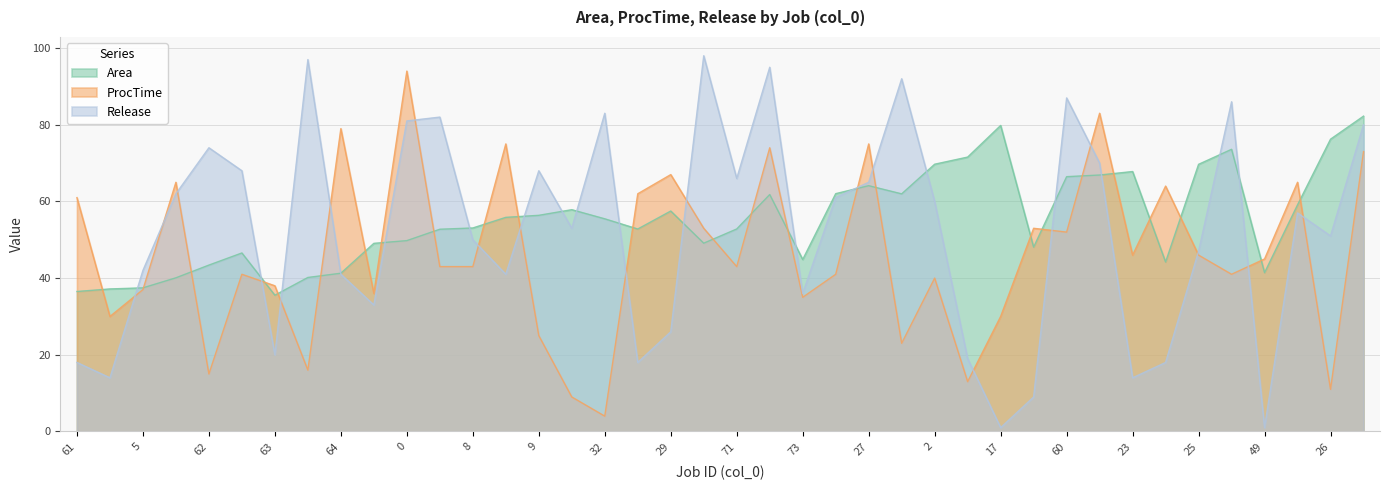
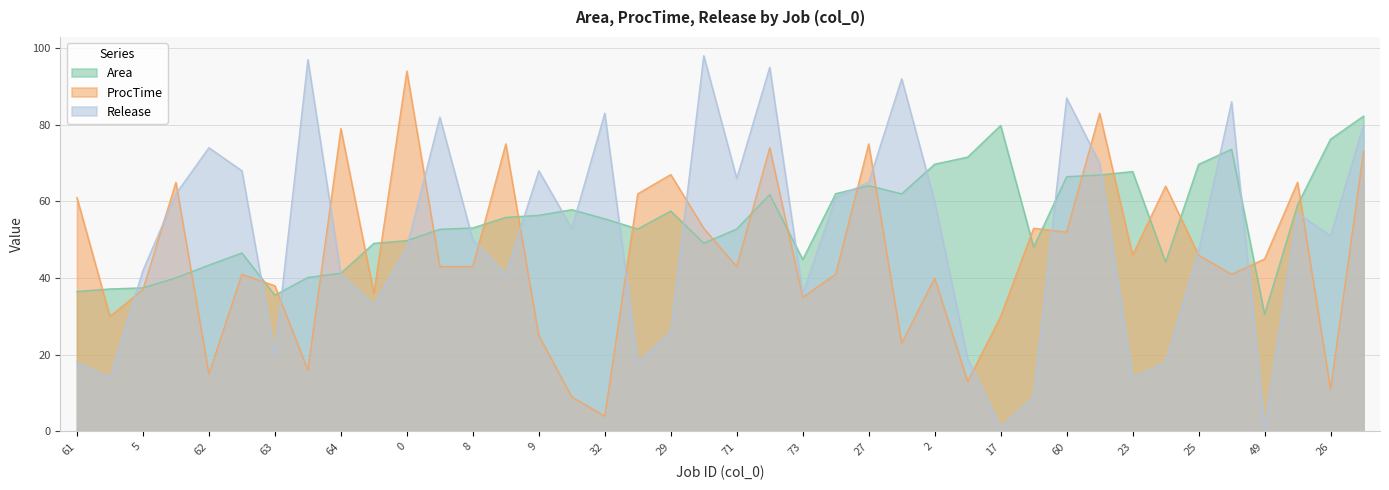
Release, 0: 81 -> 48
Area, 49: 41 -> 31
